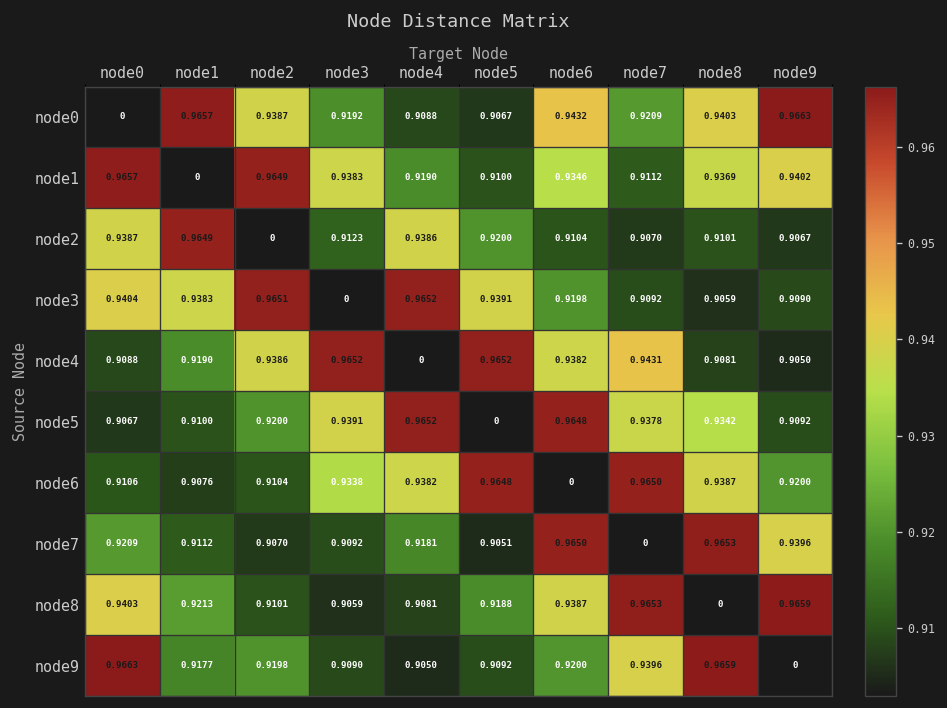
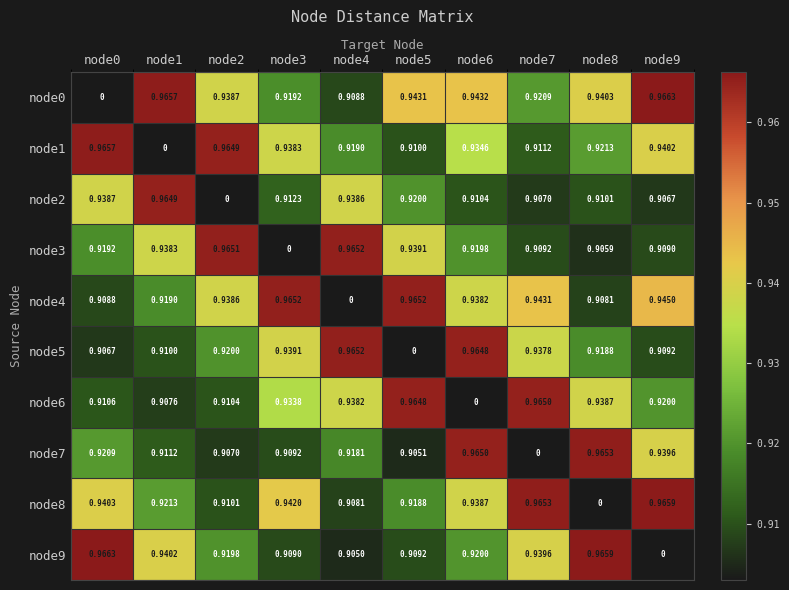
node0, node5: 0.9067 -> 0.9431
node1, node8: 0.9369 -> 0.9213
node3, node0: 0.9404 -> 0.9192
node4, node9: 0.9050 -> 0.9450
node5, node8: 0.9342 -> 0.9188
node8, node3: 0.9059 -> 0.9420
node9, node1: 0.9177 -> 0.9402
